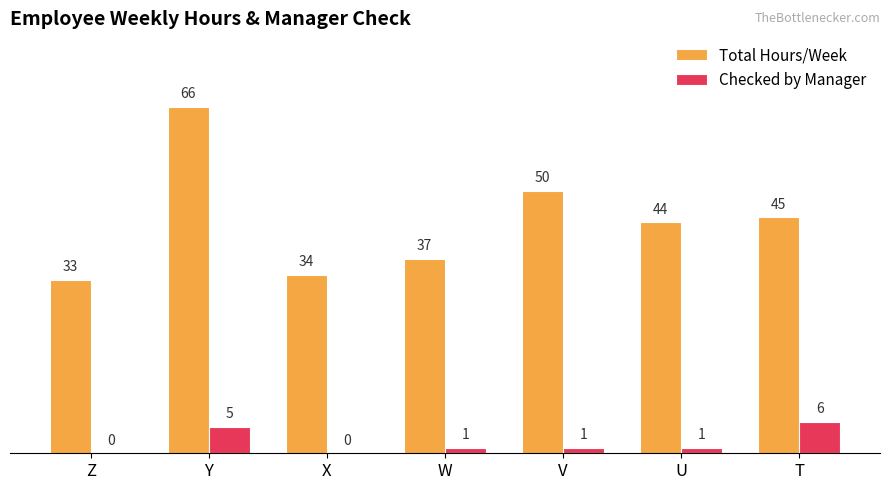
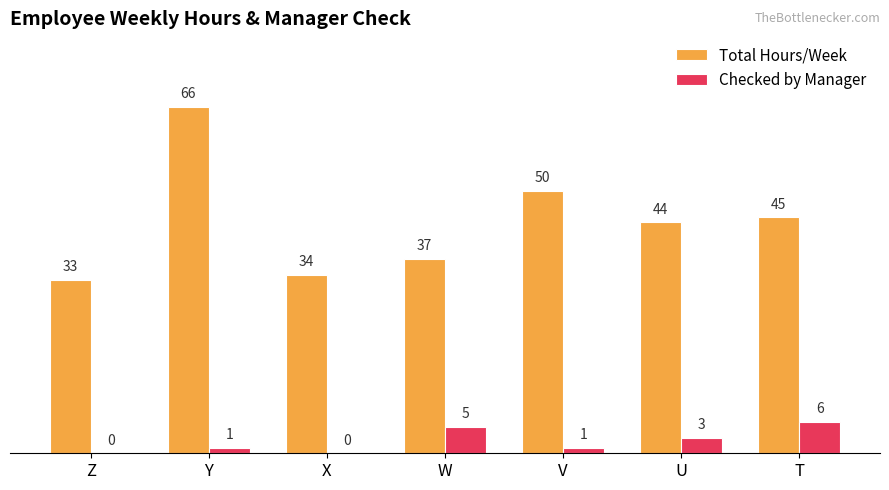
Checked by Manager, Y: 5 -> 1
Checked by Manager, W: 1 -> 5
Checked by Manager, U: 1 -> 3
